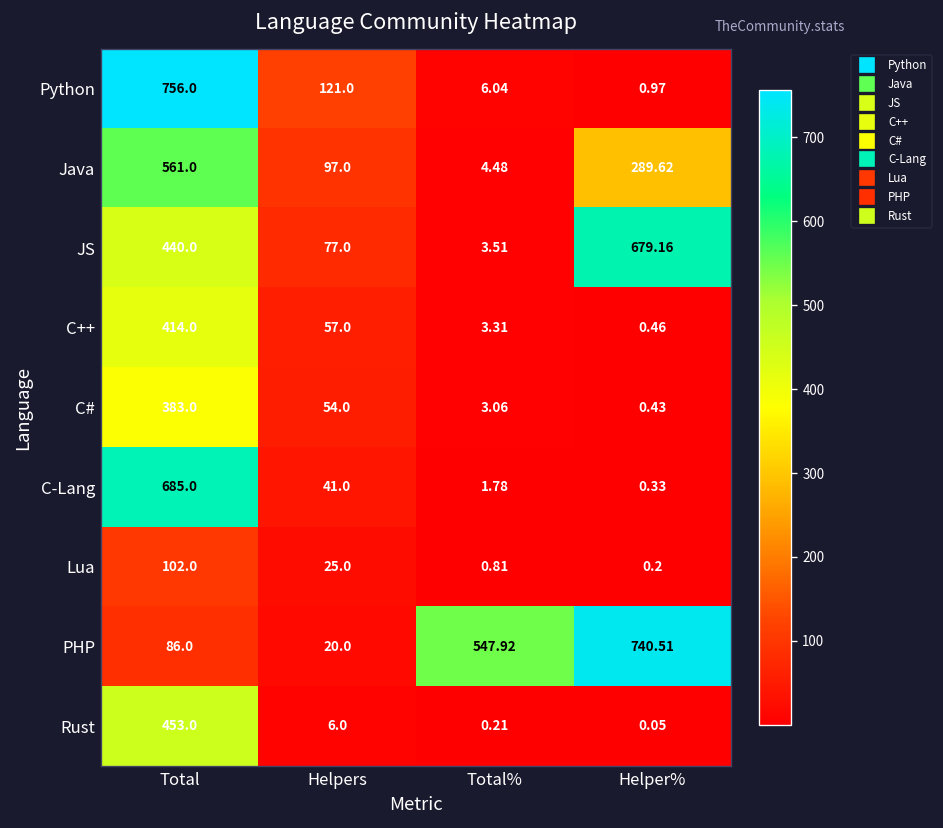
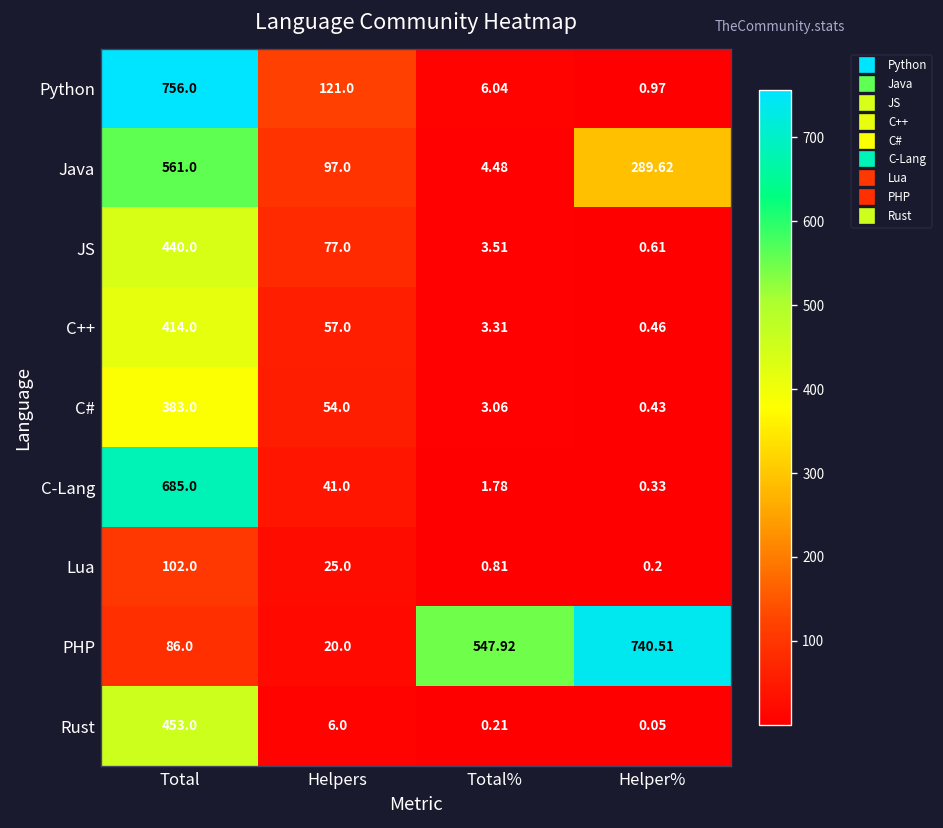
JS, Helper%: 679.16 -> 0.61
